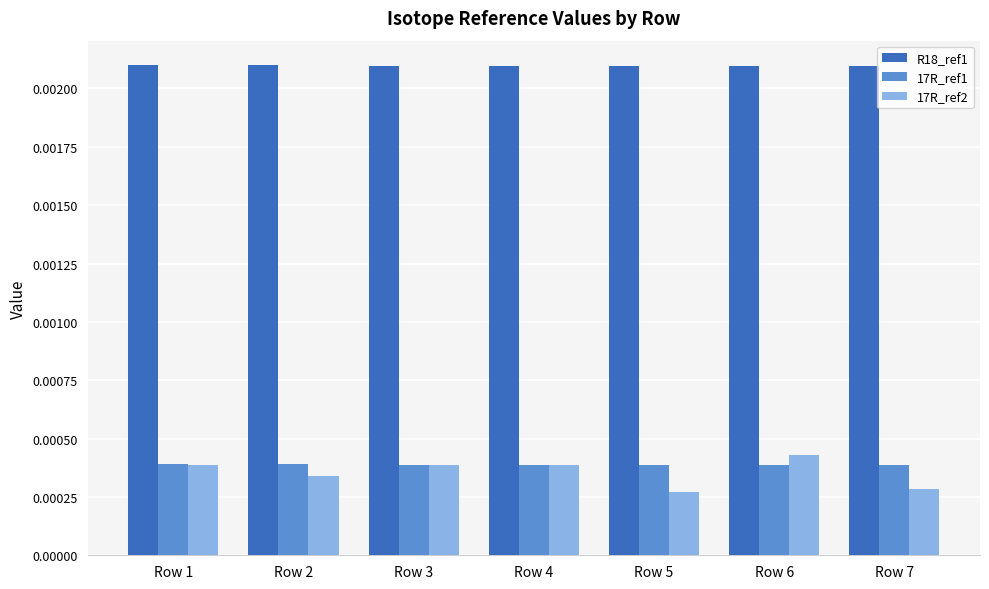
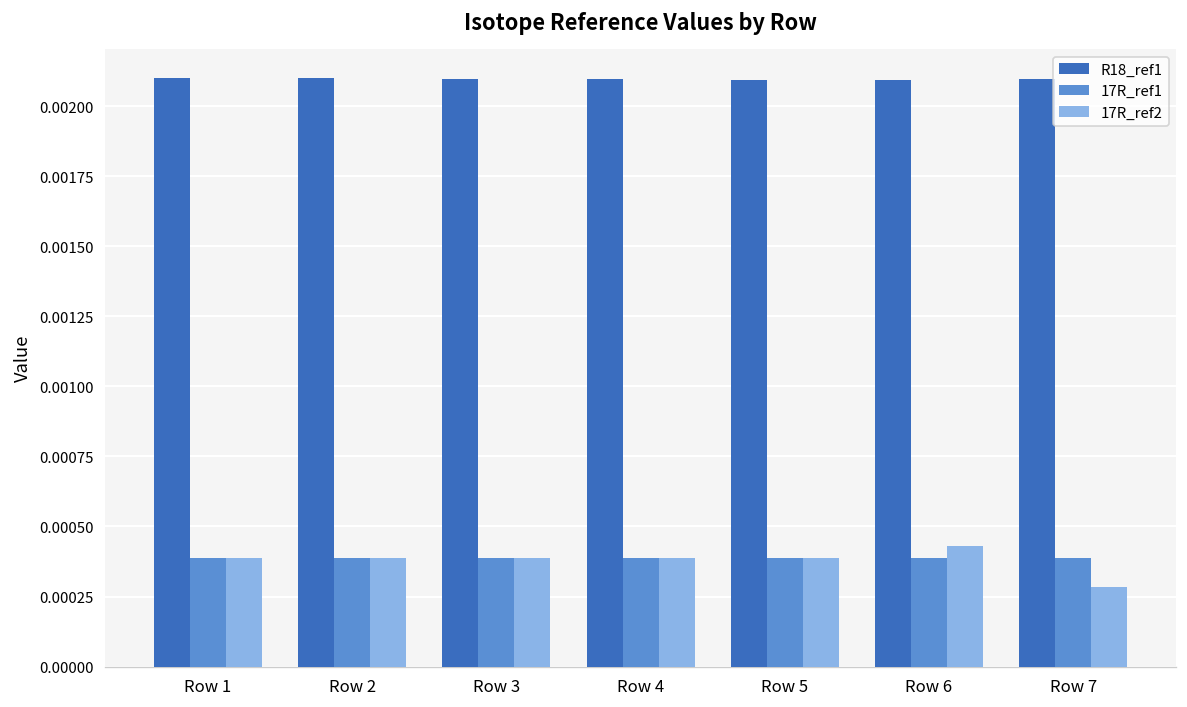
17R_ref2, Row 2: 0.00034 -> 0.00039
17R_ref2, Row 5: 0.00027 -> 0.00039
